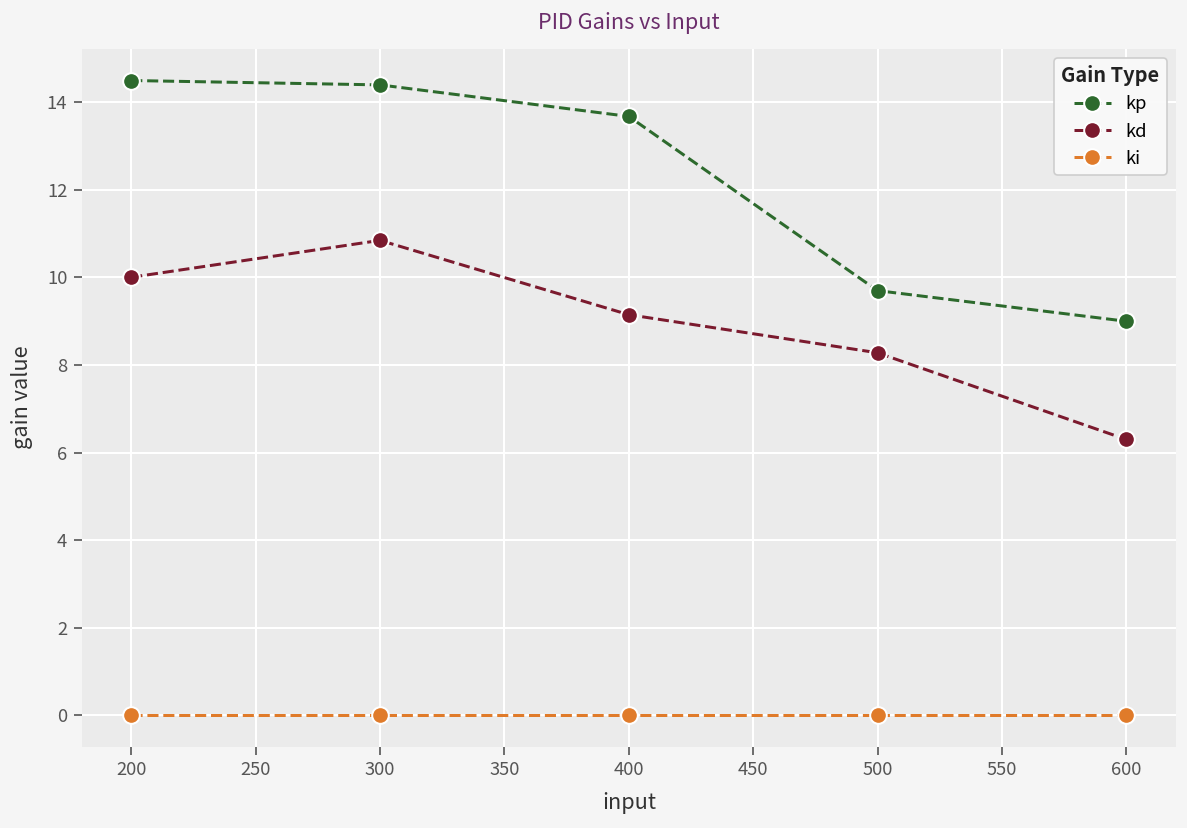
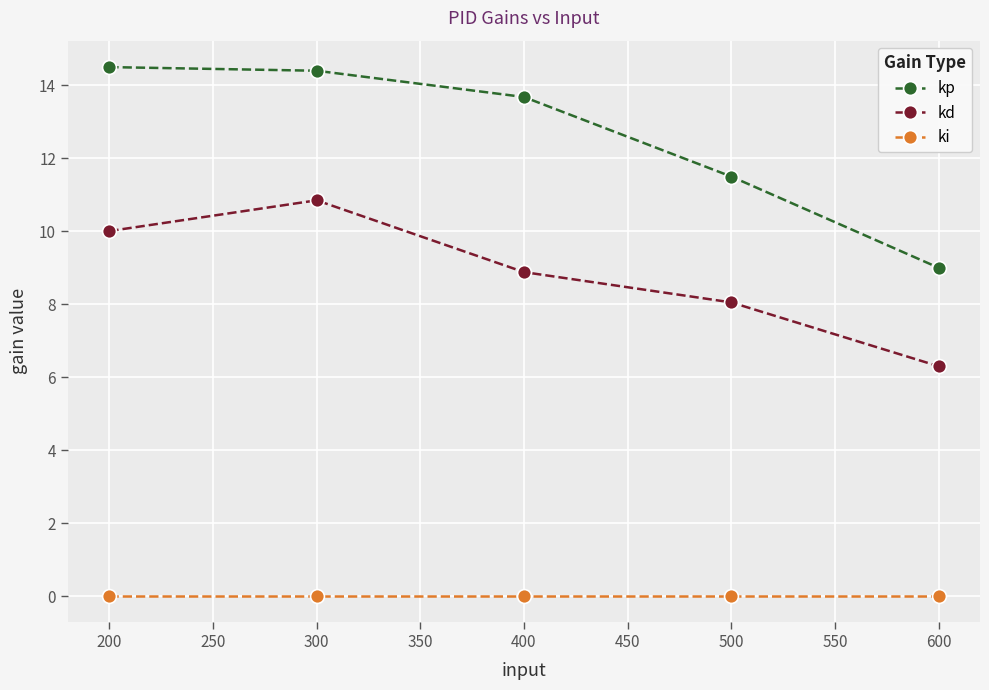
kd, 400: 9.2 -> 8.9
kp, 500: 9.7 -> 11.5
kd, 500: 8.3 -> 8.1
